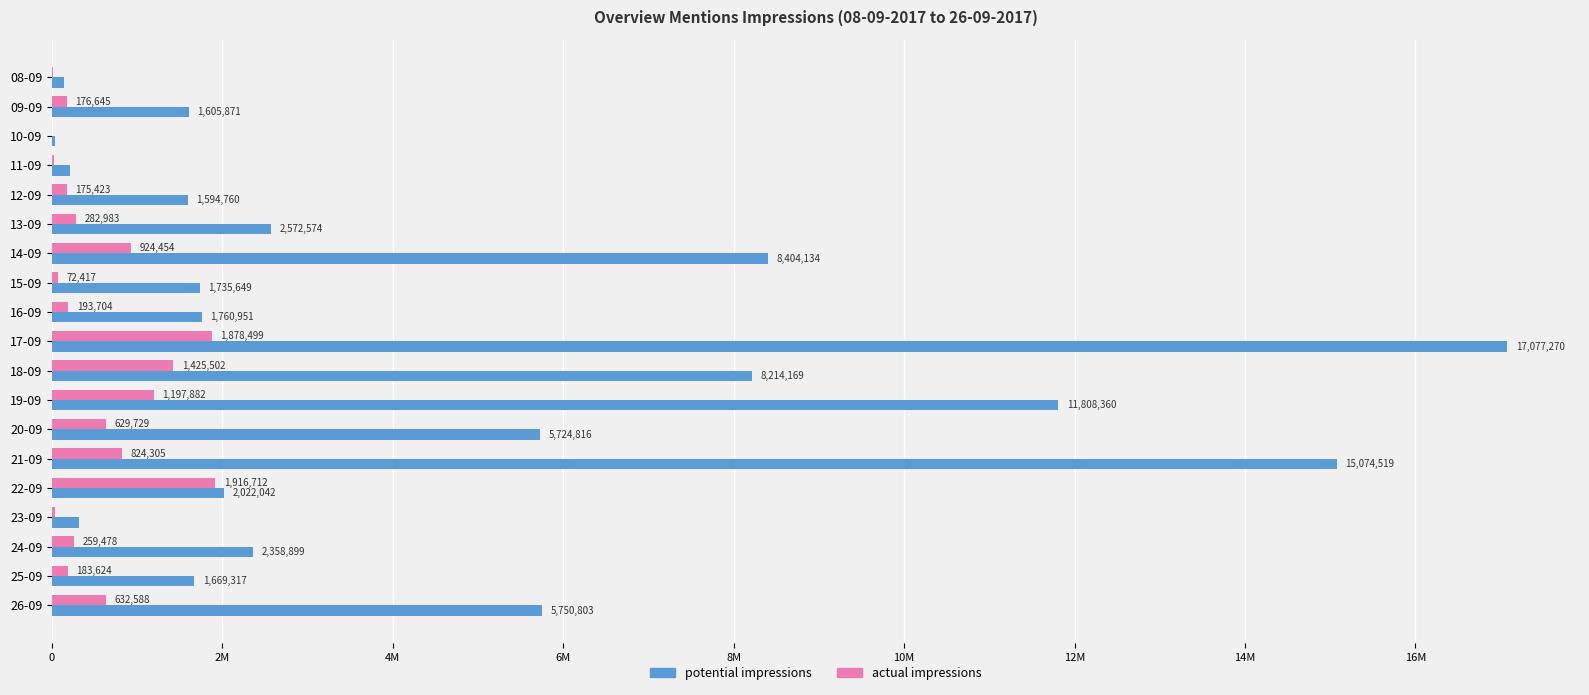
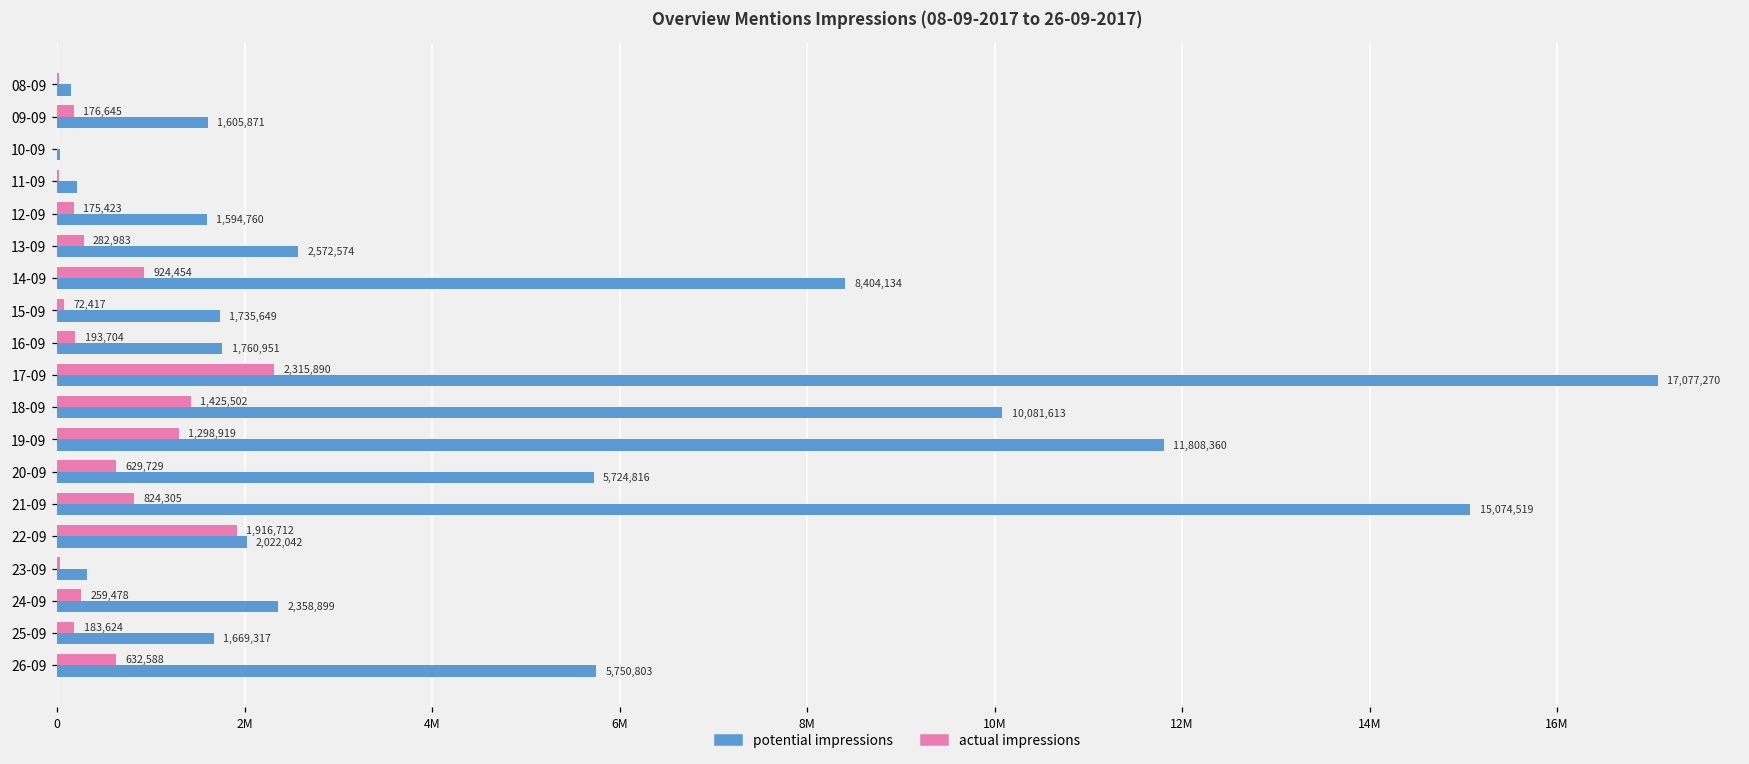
actual impressions, 17-09: 1,878,499 -> 2,315,890
potential impressions, 18-09: 8,214,169 -> 10,081,613
actual impressions, 19-09: 1,197,882 -> 1,298,919
